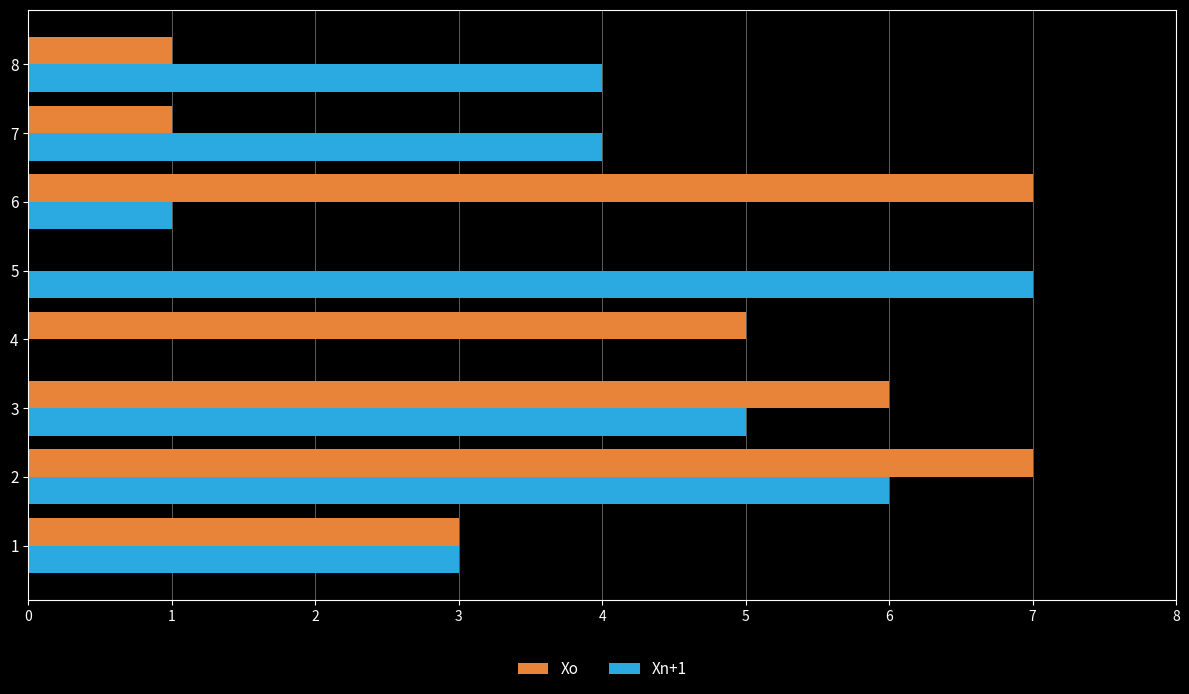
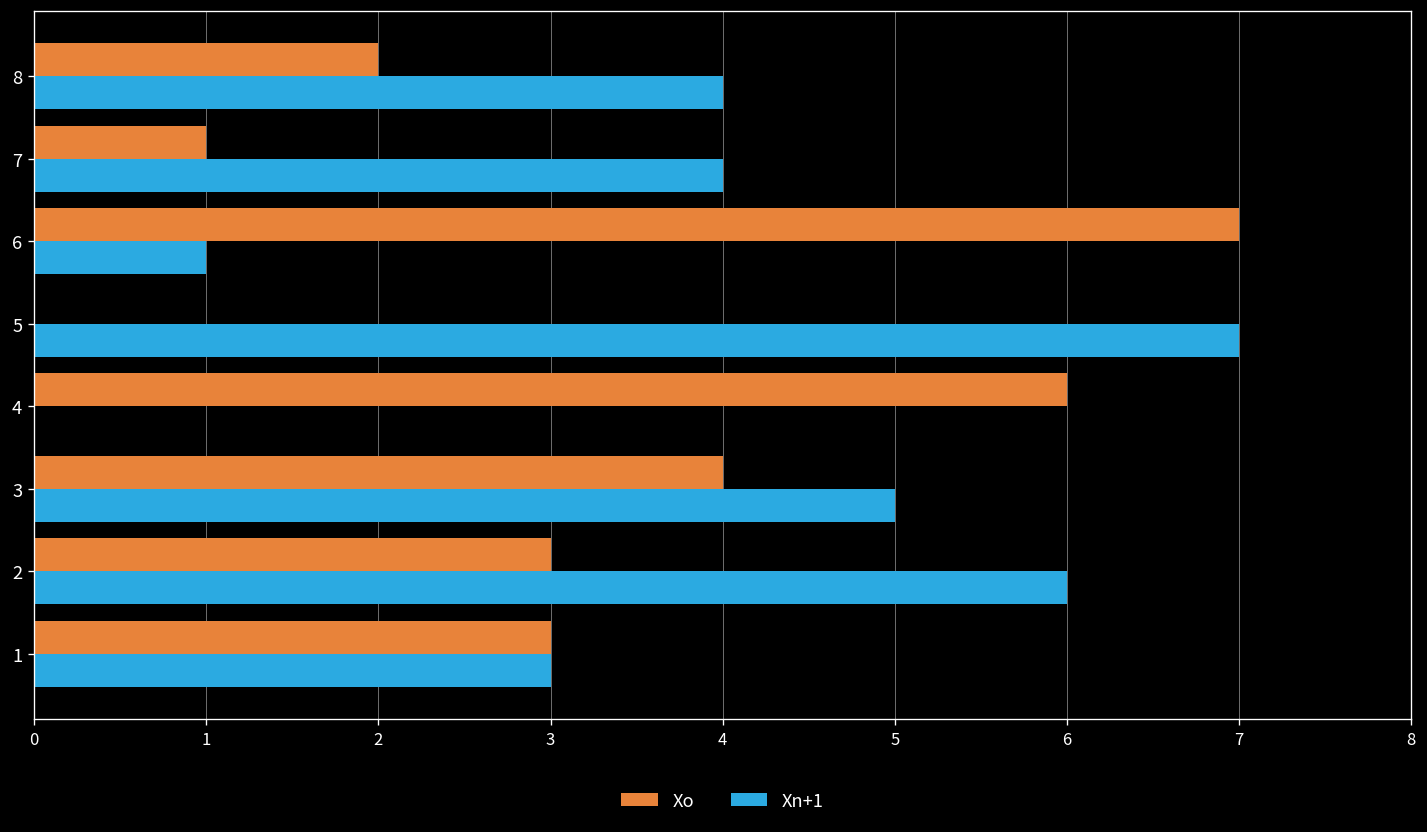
Xo, 8: 1 -> 2
Xo, 4: 5 -> 6
Xo, 3: 6 -> 4
Xo, 2: 7 -> 3
